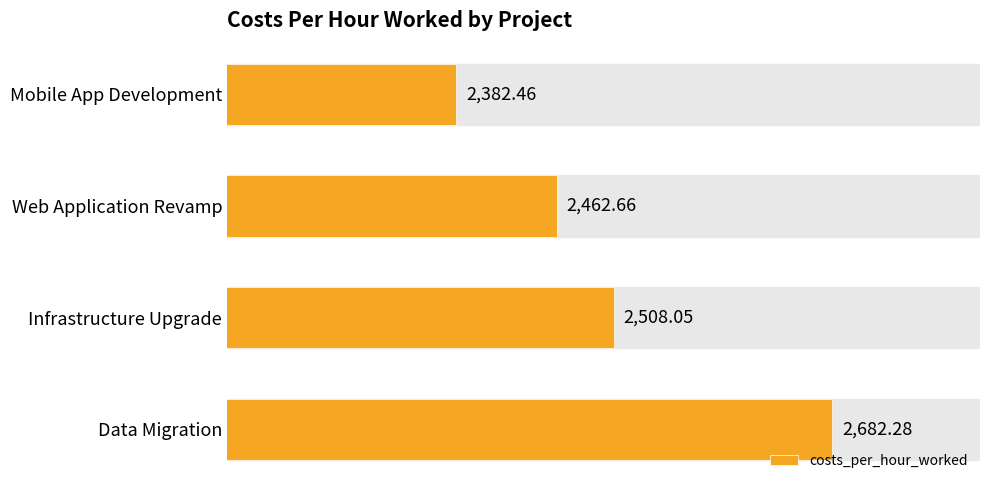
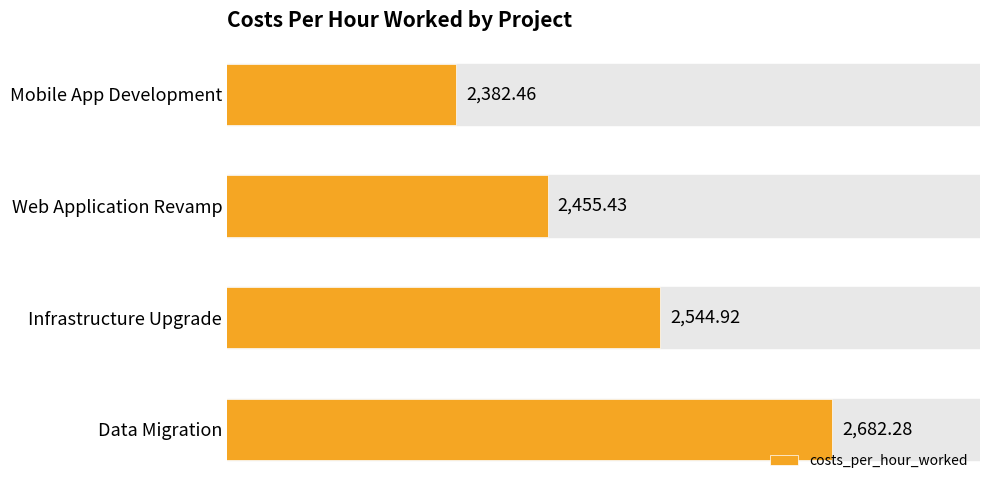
Web Application Revamp: 2,462.66 -> 2,455.43
Infrastructure Upgrade: 2,508.05 -> 2,544.92
